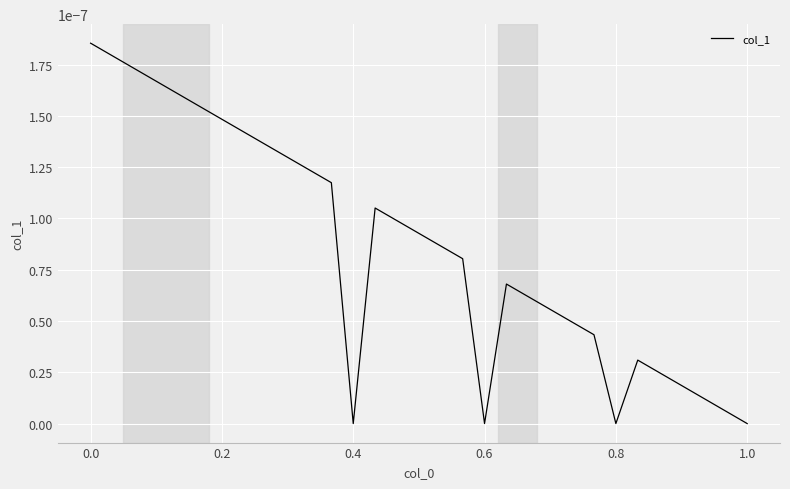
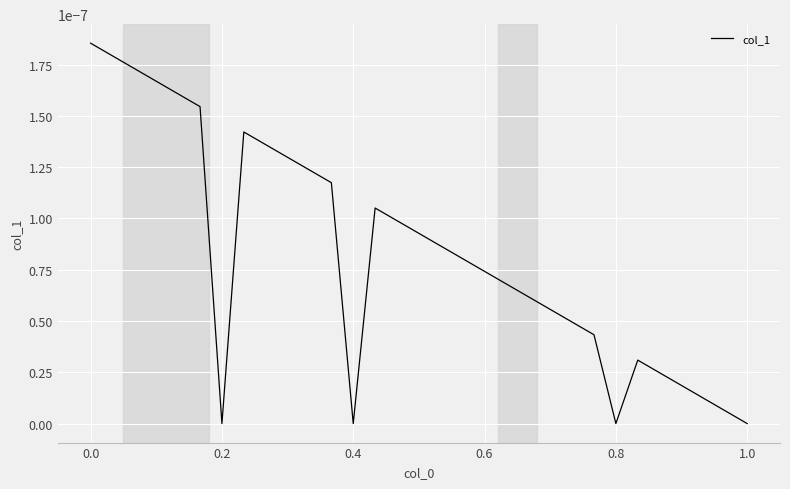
0.2: 0.0000001 -> 0.0000000
0.6: 0.0000000 -> 0.0000001
